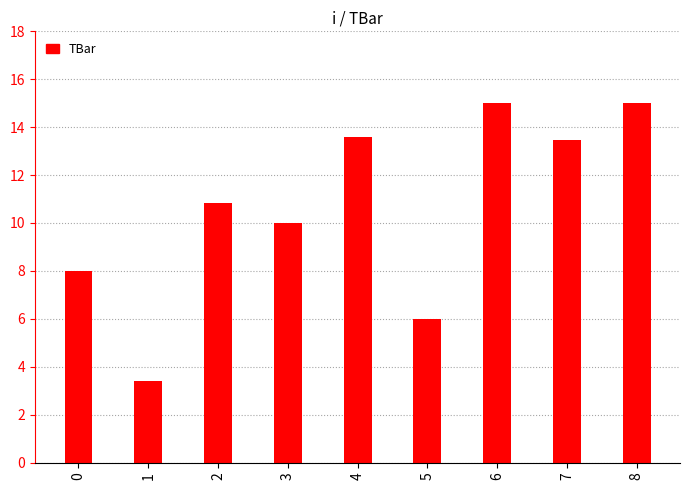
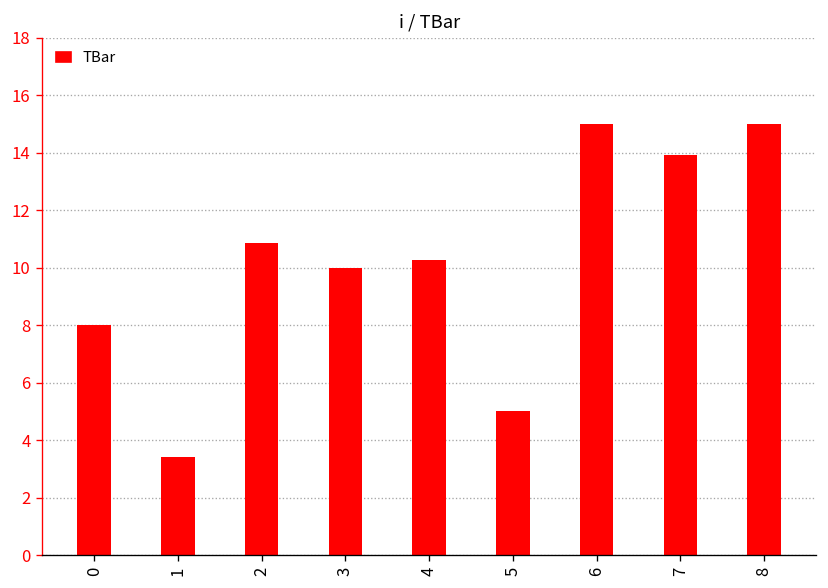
4: 13.6 -> 10.3
5: 6 -> 5
7: 13.5 -> 13.9
